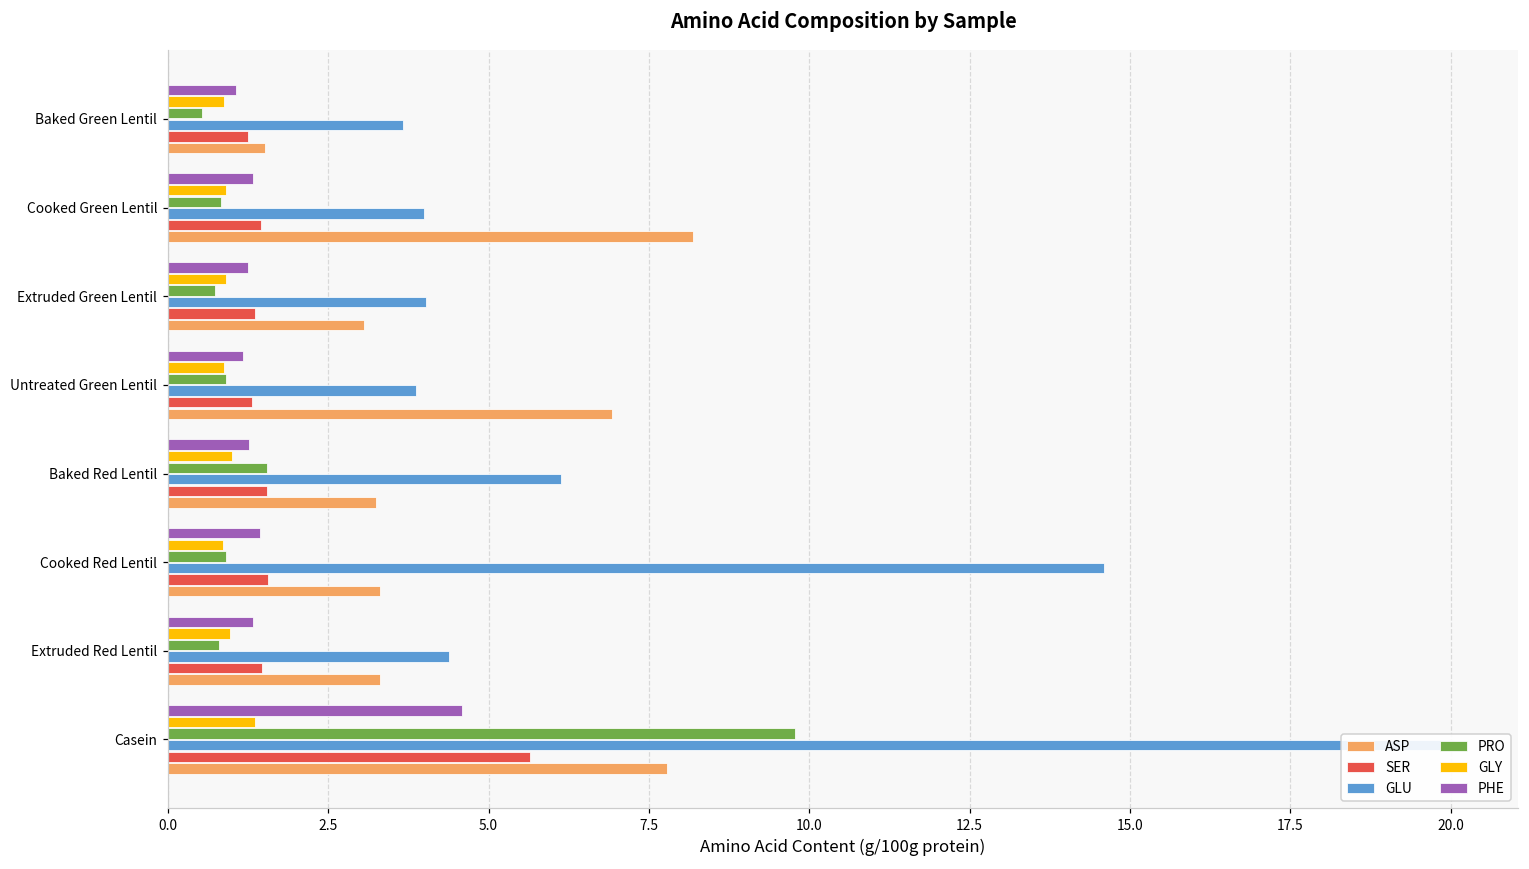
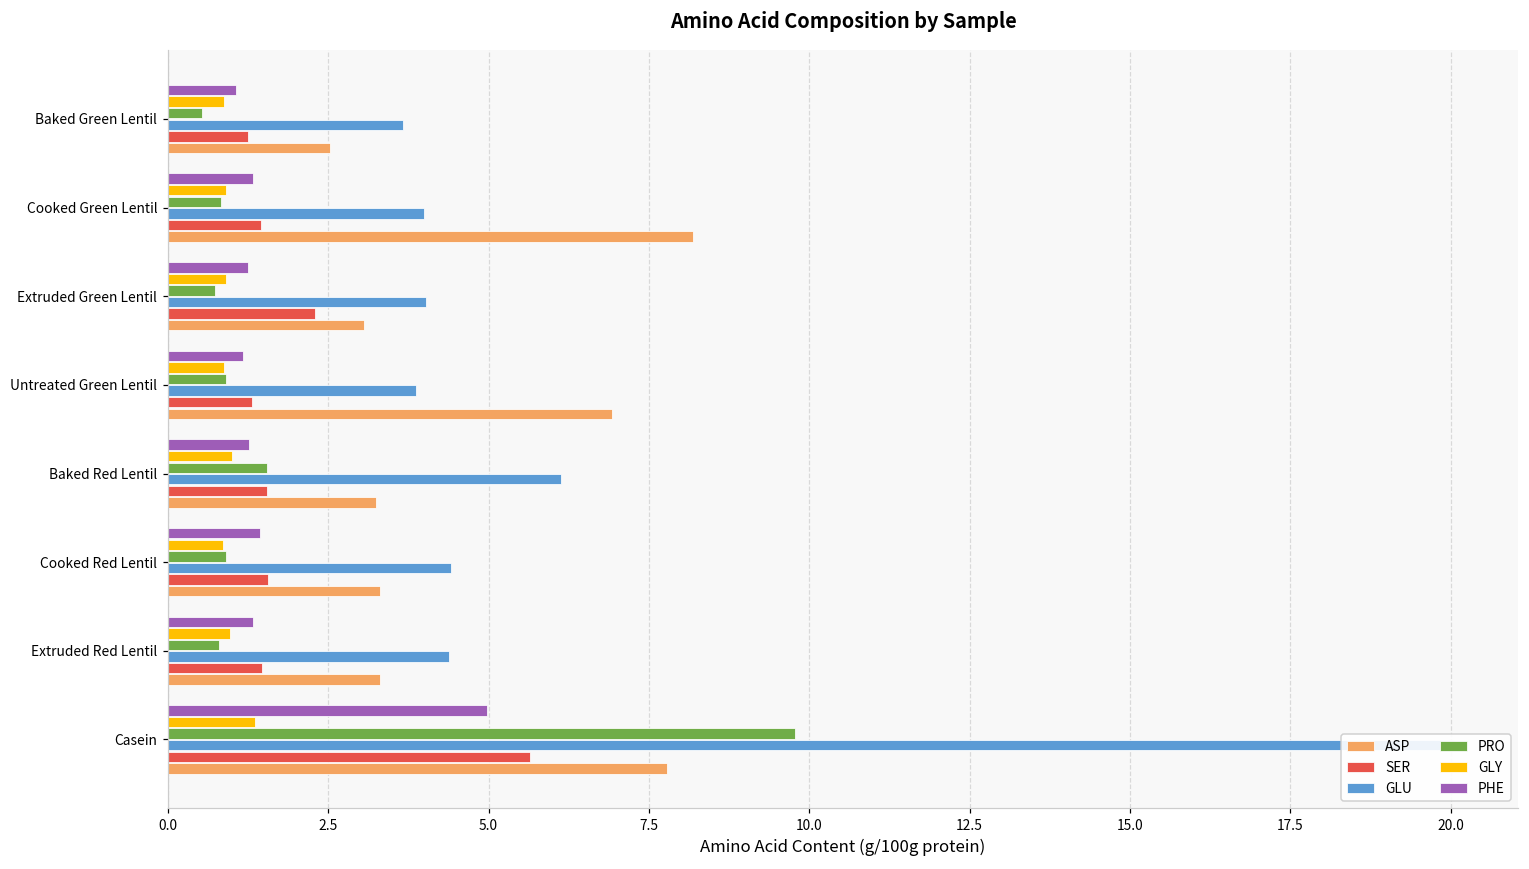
ASP, Baked Green Lentil: 1.5 -> 2.5
SER, Extruded Green Lentil: 1.4 -> 2.3
GLU, Cooked Red Lentil: 14.6 -> 4.4
PHE, Casein: 4.6 -> 5.0
